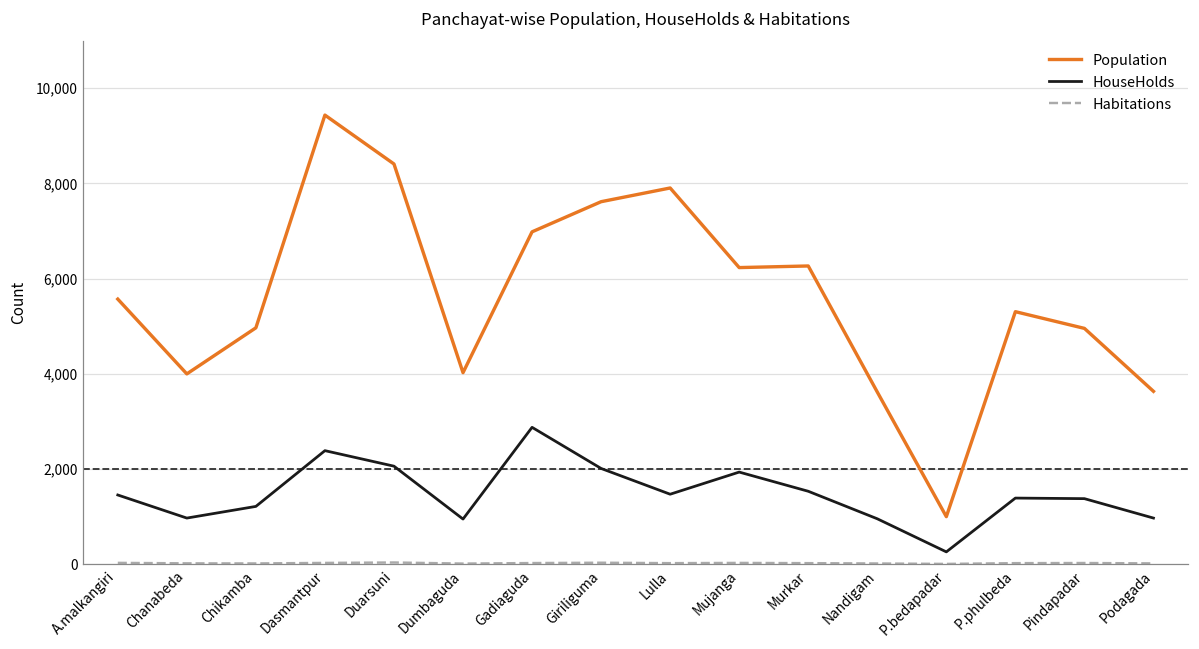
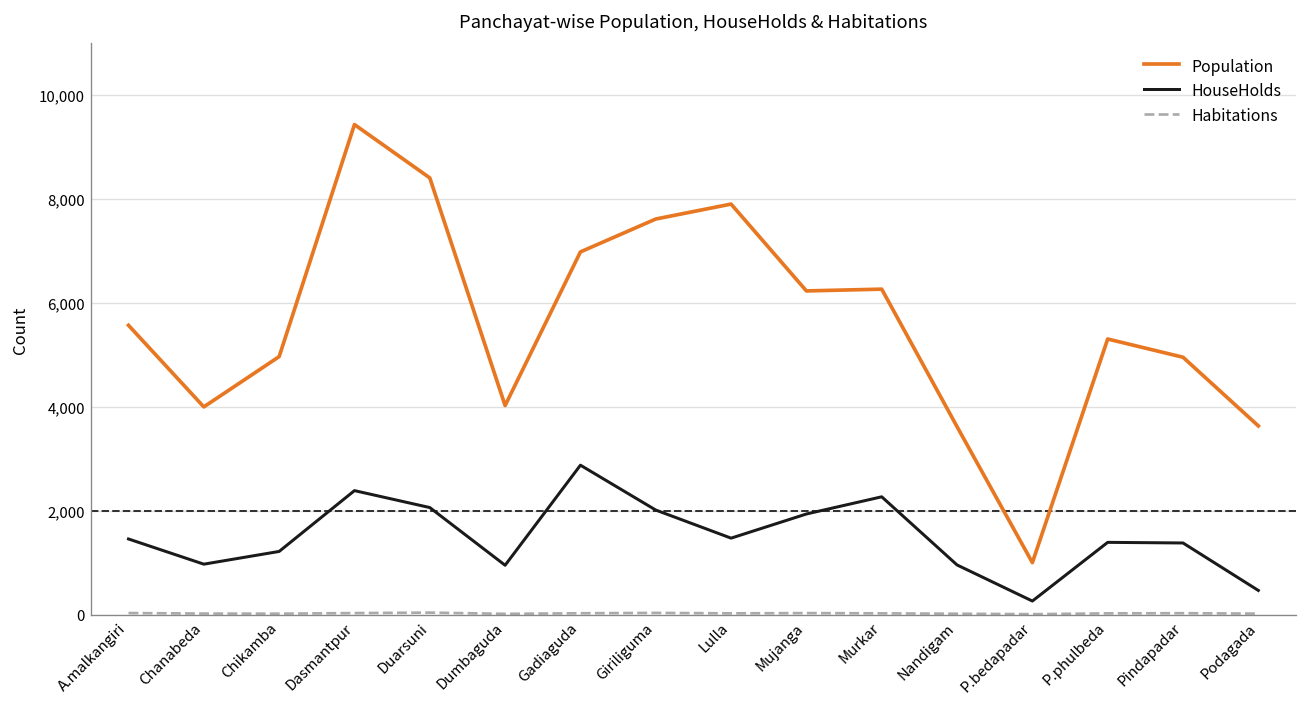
HouseHolds, Murkar: 1,500 -> 2,300
HouseHolds, Podagada: 1,000 -> 500
